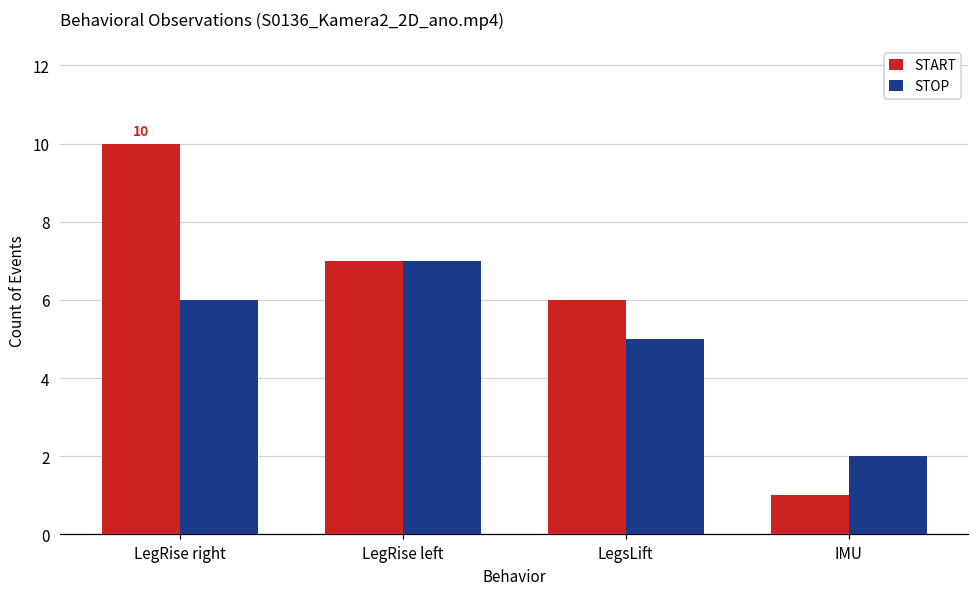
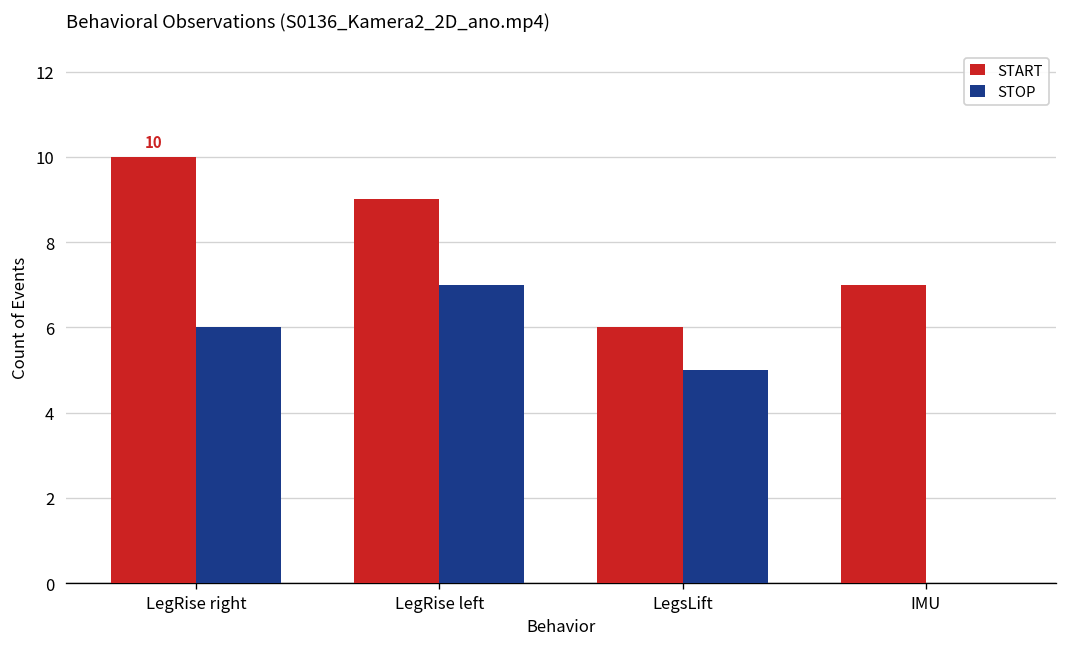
START, LegRise left: 7 -> 9
START, IMU: 1 -> 7
STOP, IMU: 2 -> 0
